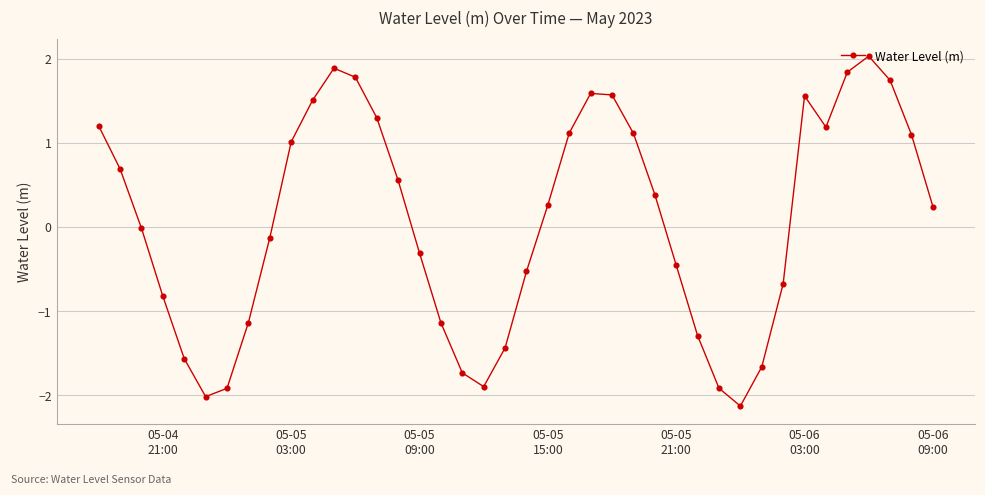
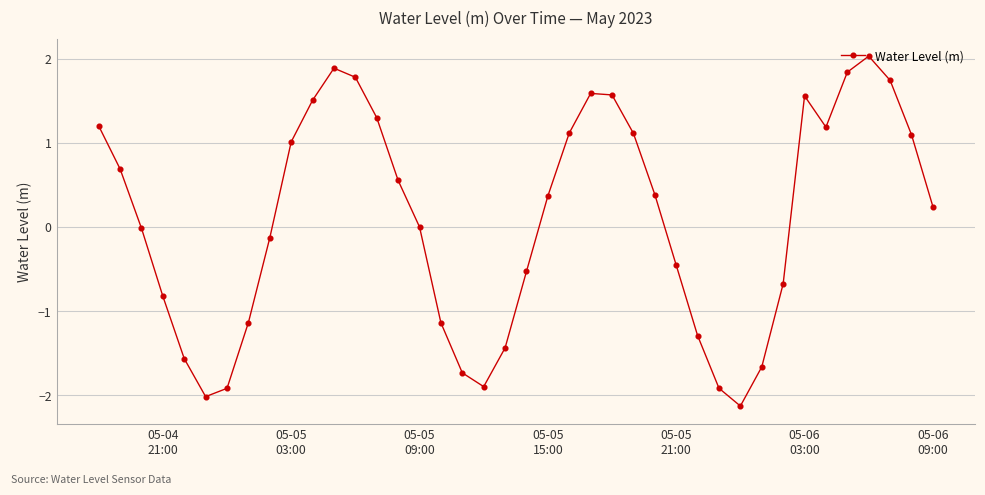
05-05 09:00: -0.3 -> 0.0
05-05 15:00: 0.3 -> 0.4
